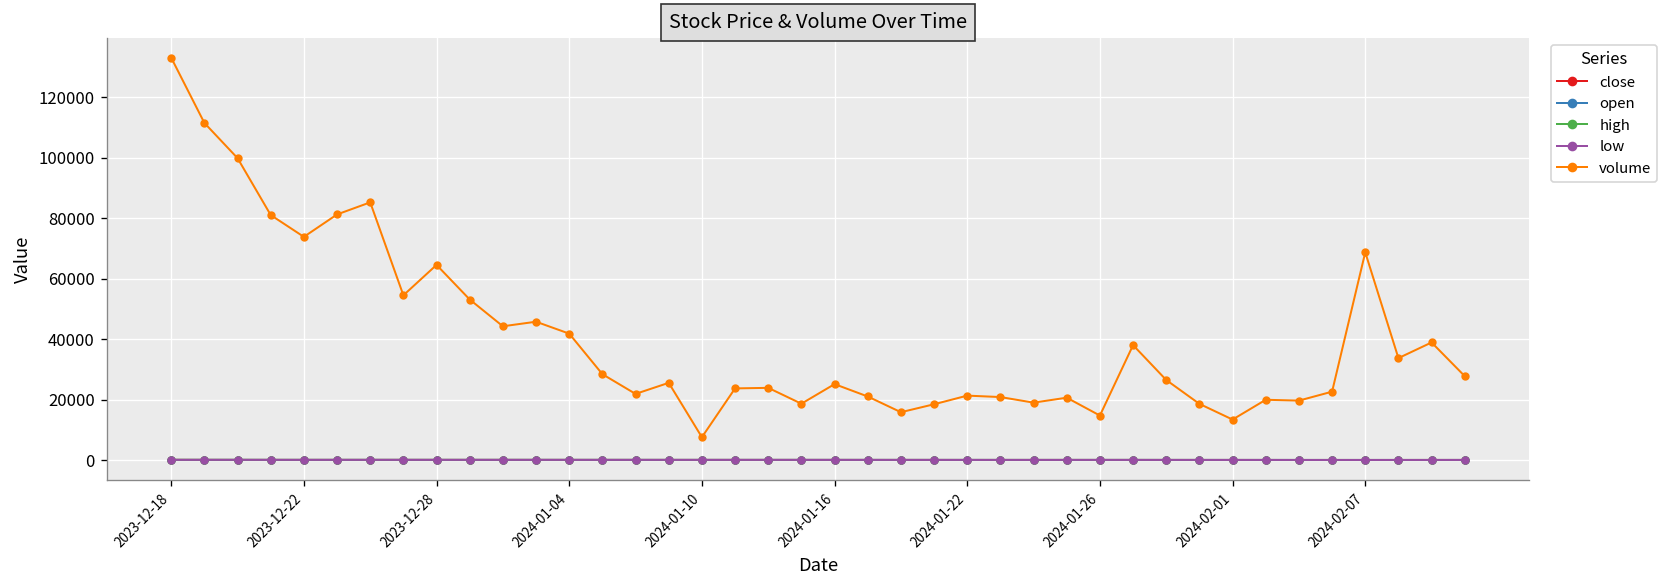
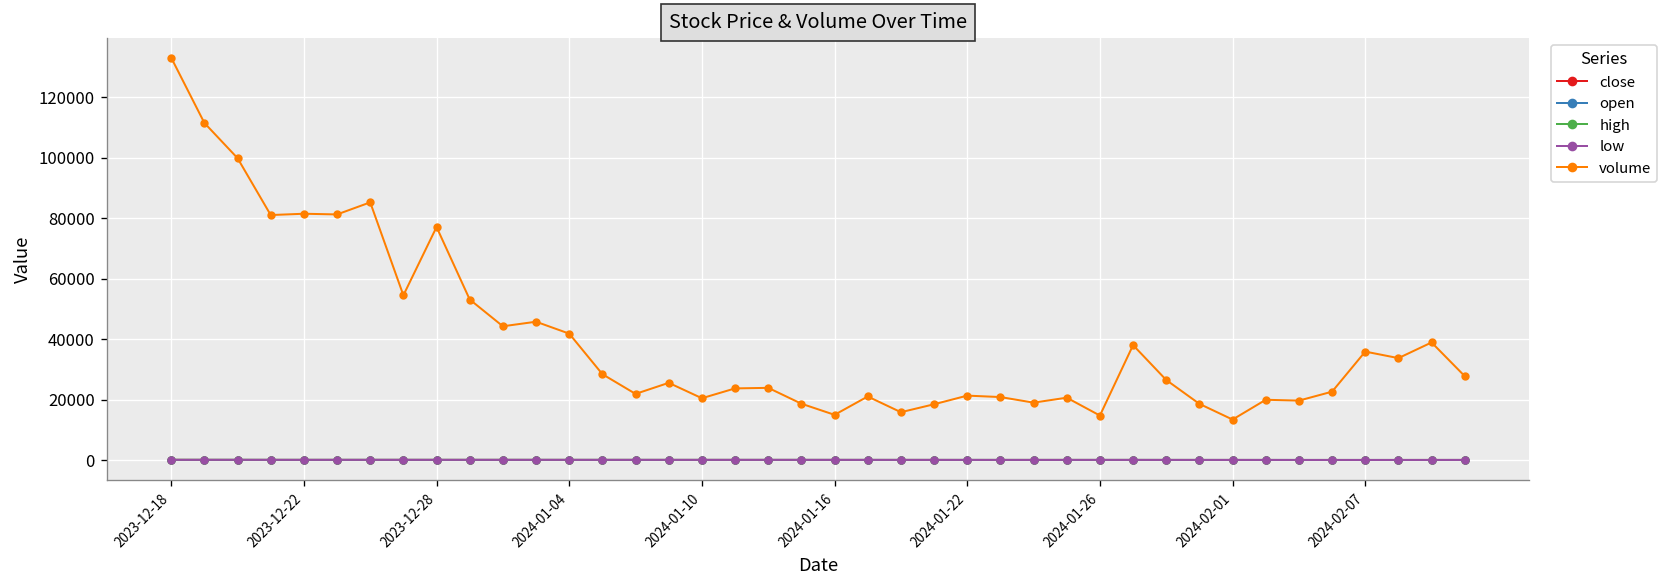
volume, 2023-12-22: 74000 -> 81000
volume, 2023-12-28: 65000 -> 77000
volume, 2024-01-10: 8000 -> 20000
volume, 2024-01-16: 25000 -> 15000
volume, 2024-02-07: 69000 -> 36000
